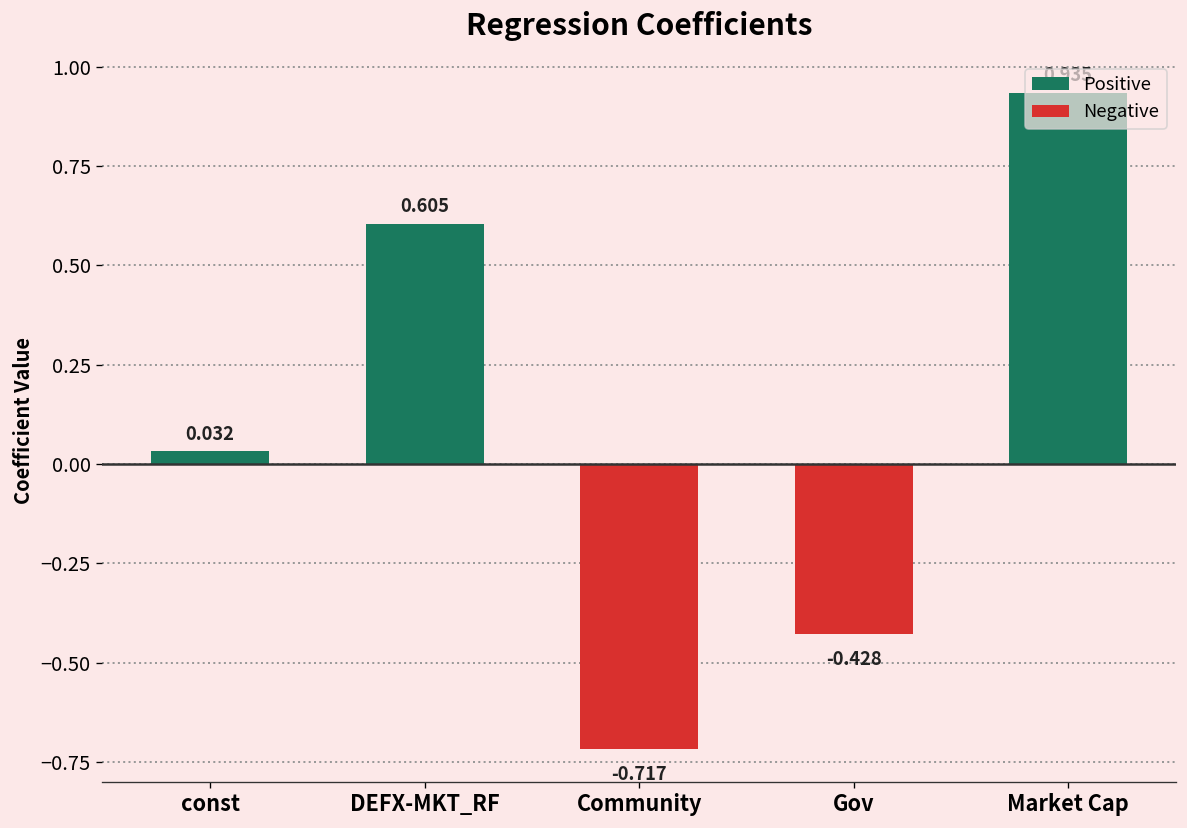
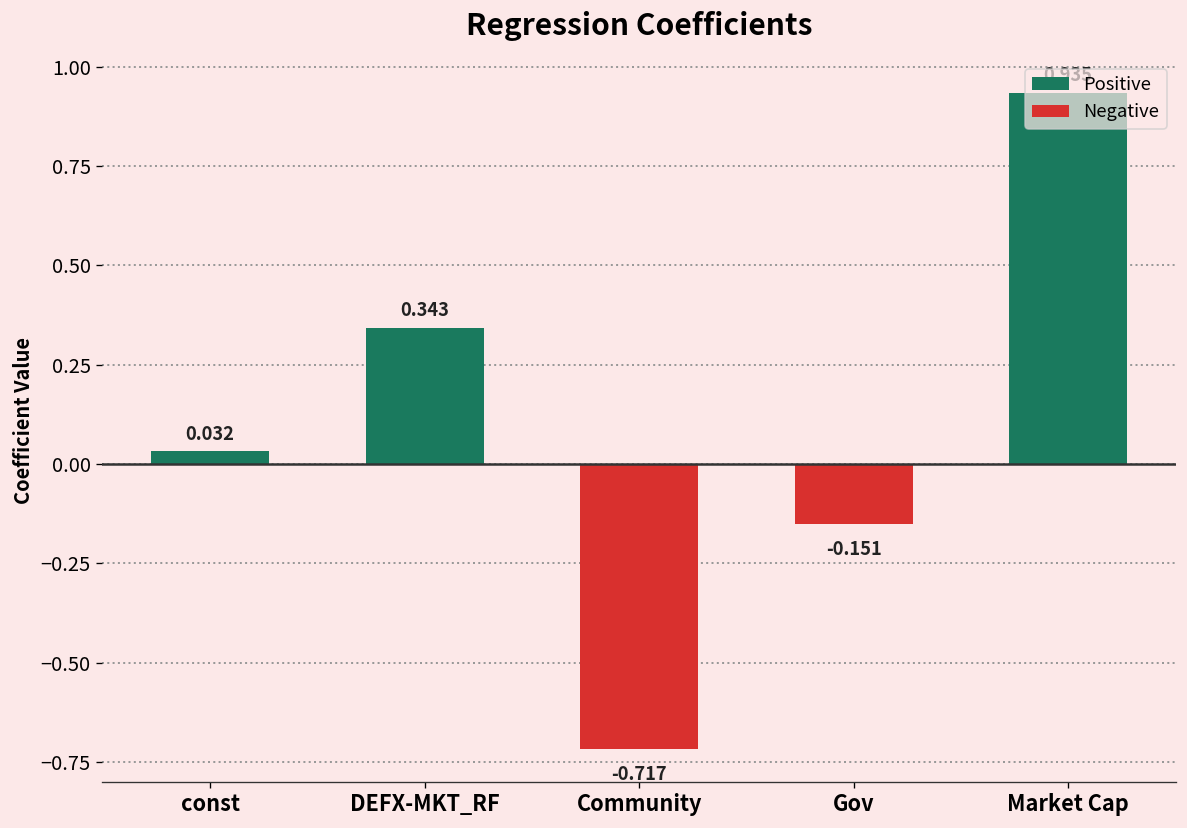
DEFX-MKT_RF: 0.605 -> 0.343
Gov: -0.428 -> -0.151
